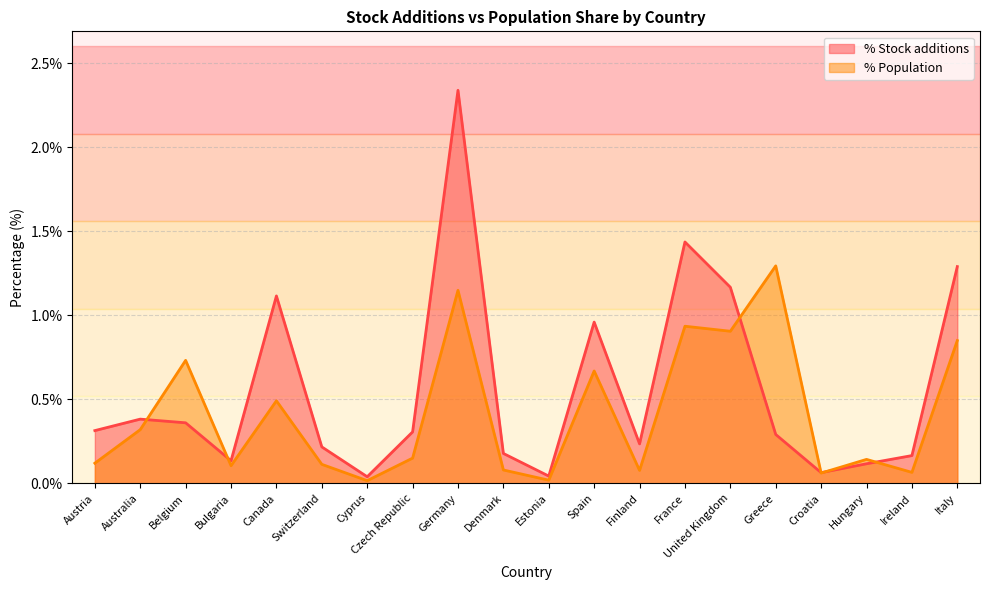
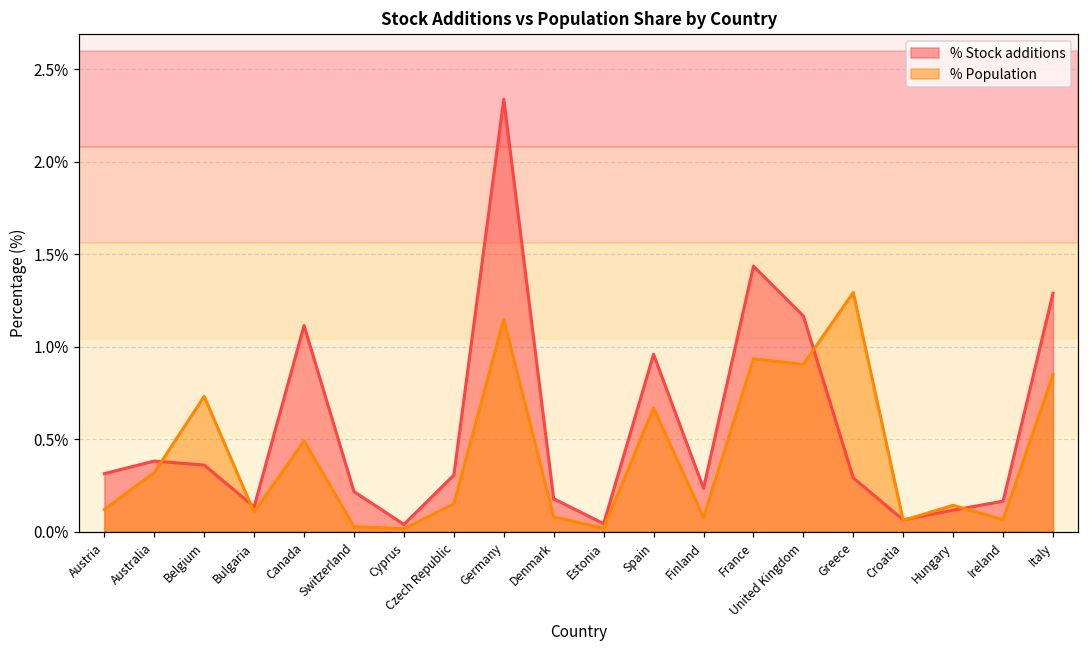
% Population, Switzerland: 0.11% -> 0.03%
